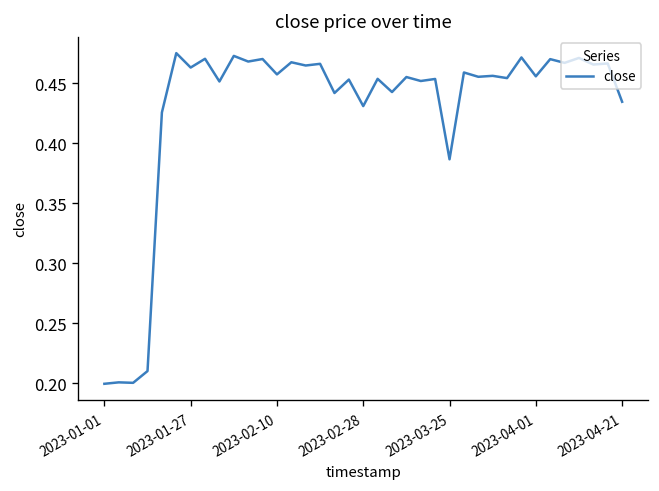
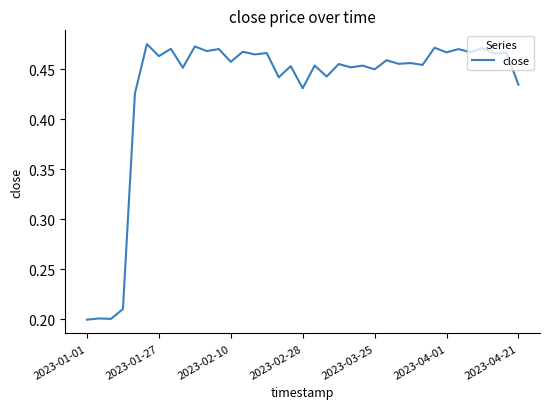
2023-03-25: 0.387 -> 0.450
2023-04-01: 0.456 -> 0.467
